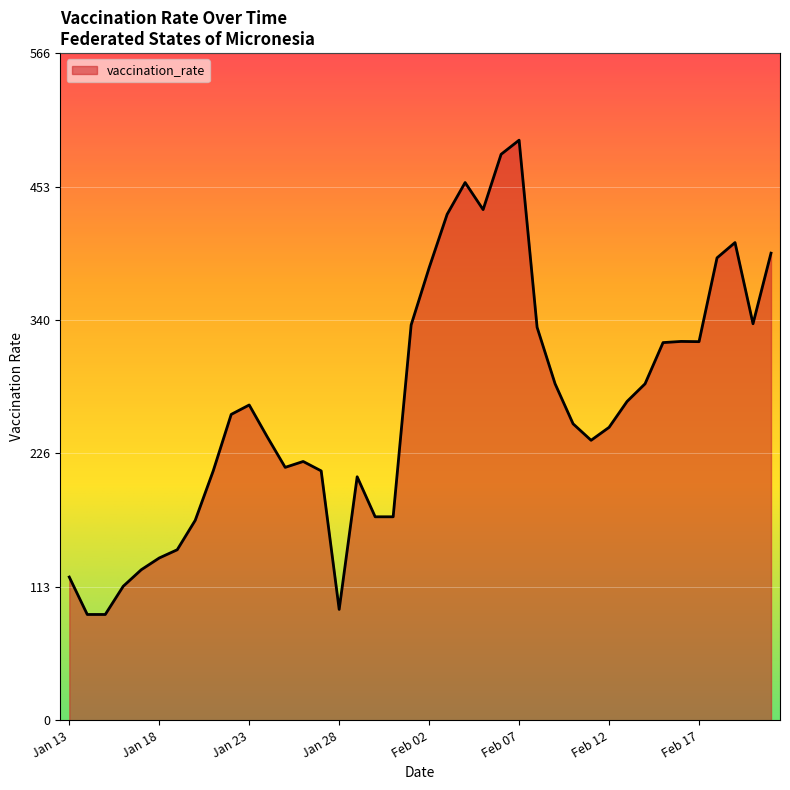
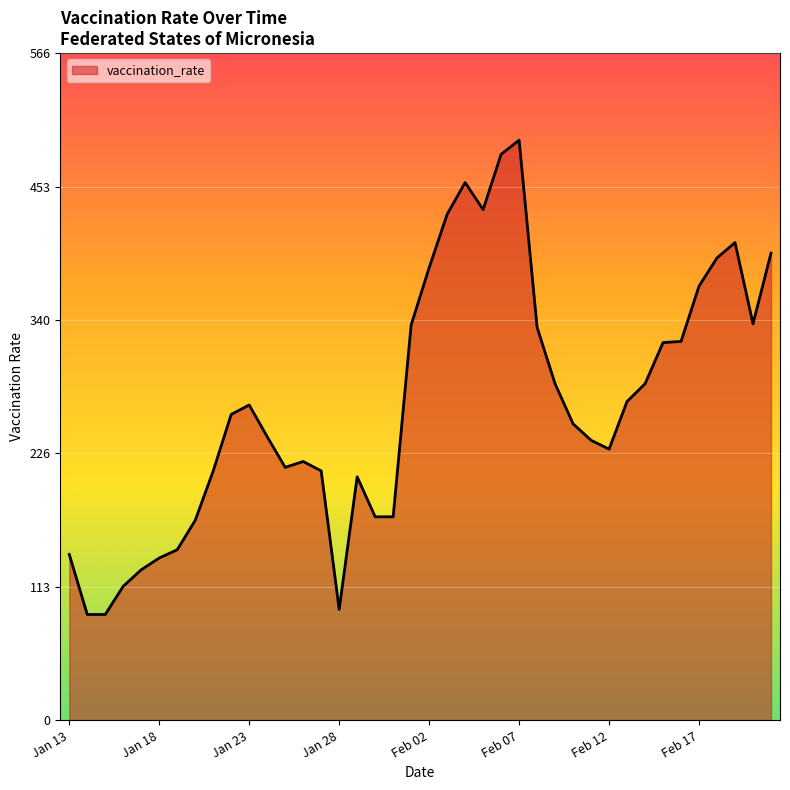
Jan 13: 122 -> 141
Feb 12: 249 -> 231
Feb 17: 322 -> 369
